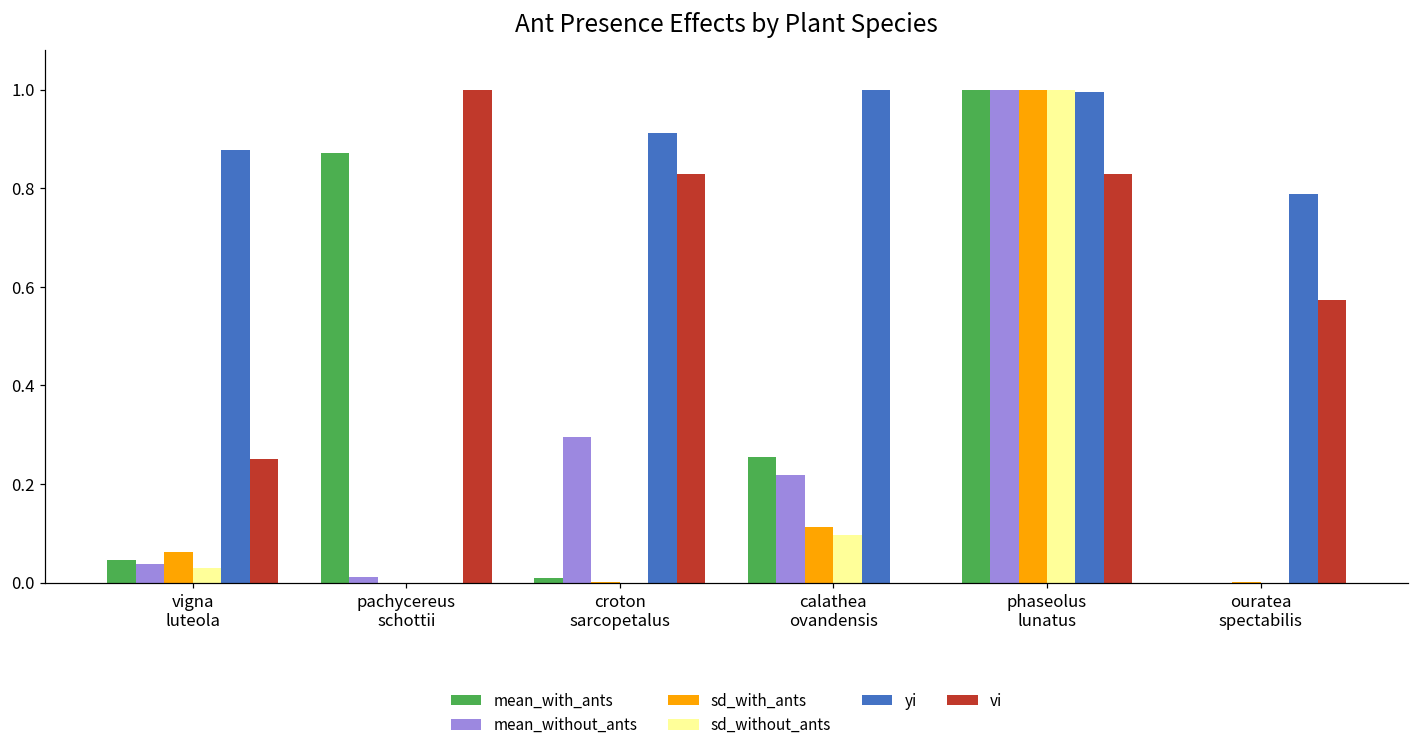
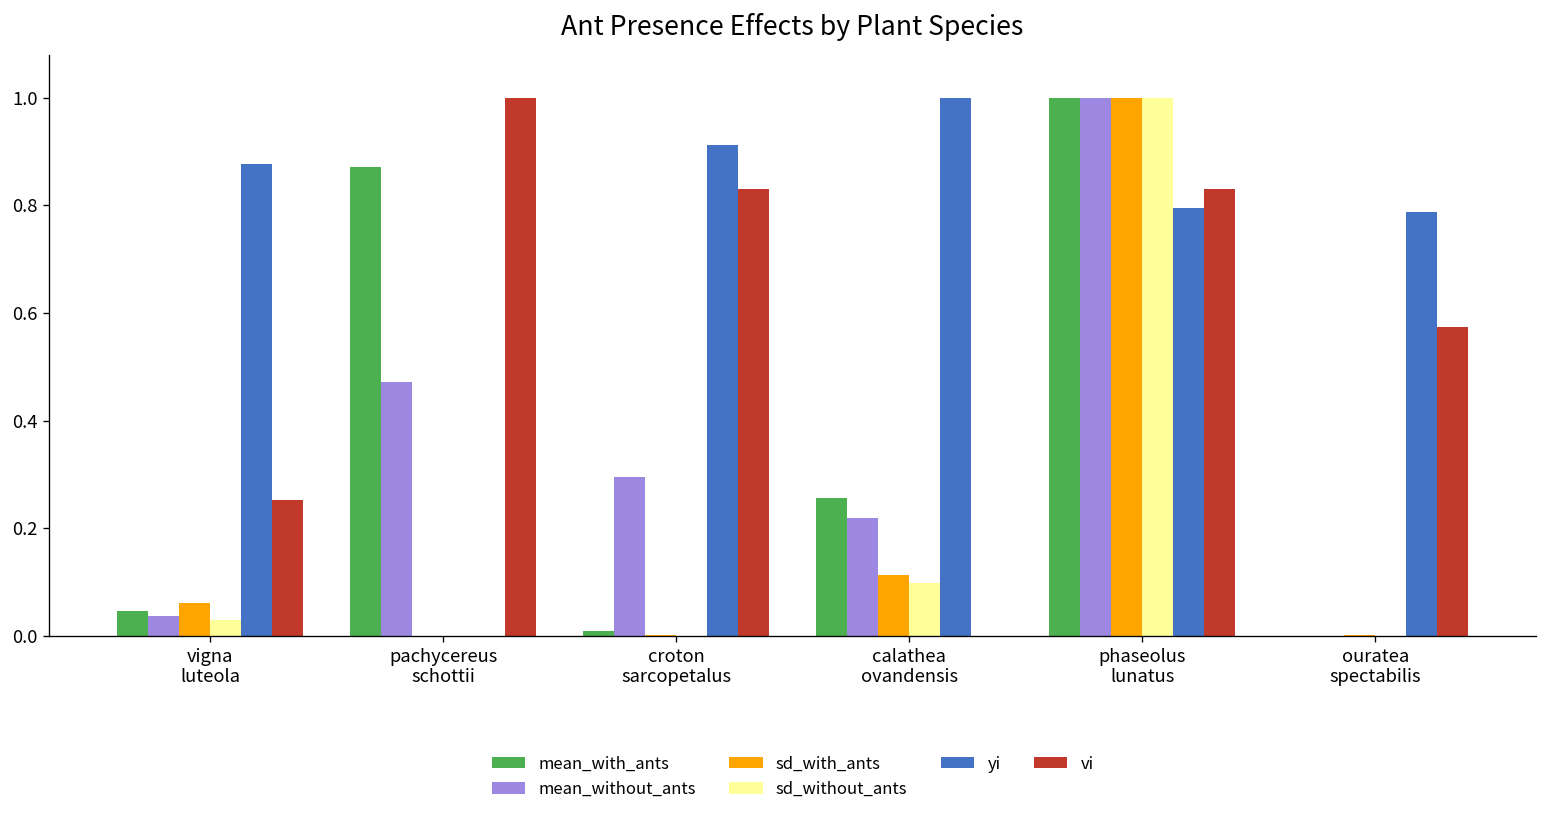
mean_without_ants, pachycereus schottii: 0.01 -> 0.47
yi, phaseolus lunatus: 1.00 -> 0.80
